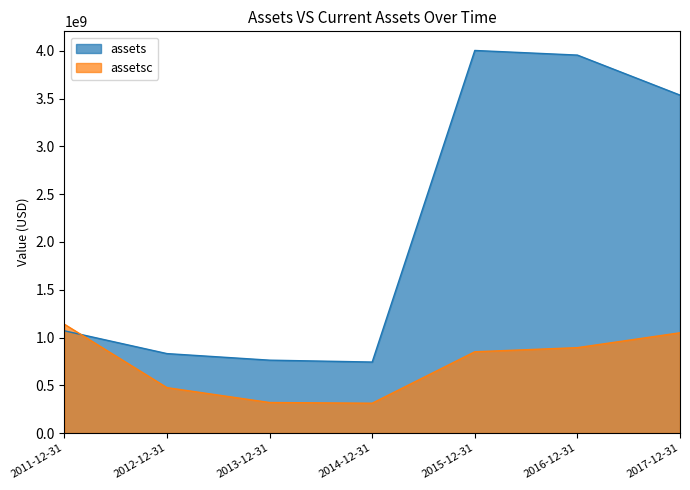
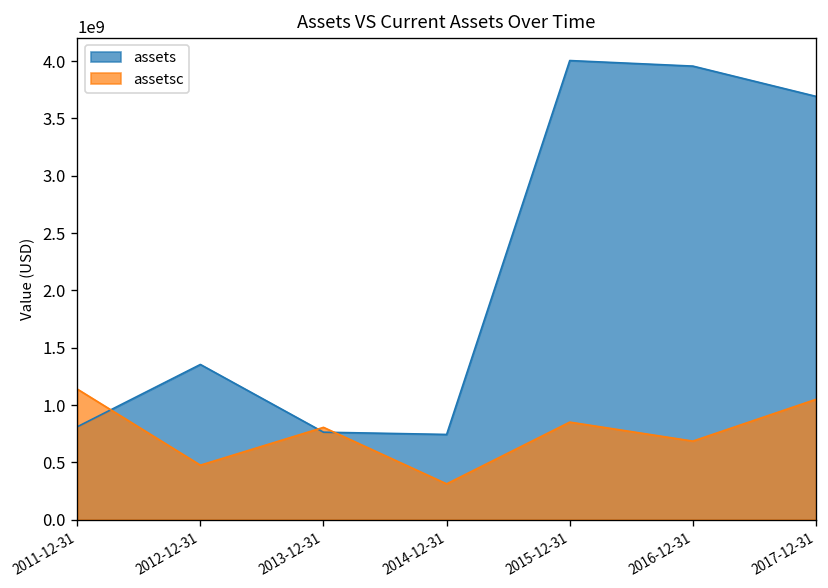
assets, 2011-12-31: 1100000000 -> 800000000
assets, 2012-12-31: 800000000 -> 1400000000
assetsc, 2013-12-31: 300000000 -> 800000000
assetsc, 2016-12-31: 900000000 -> 700000000
assets, 2017-12-31: 3500000000 -> 3700000000
